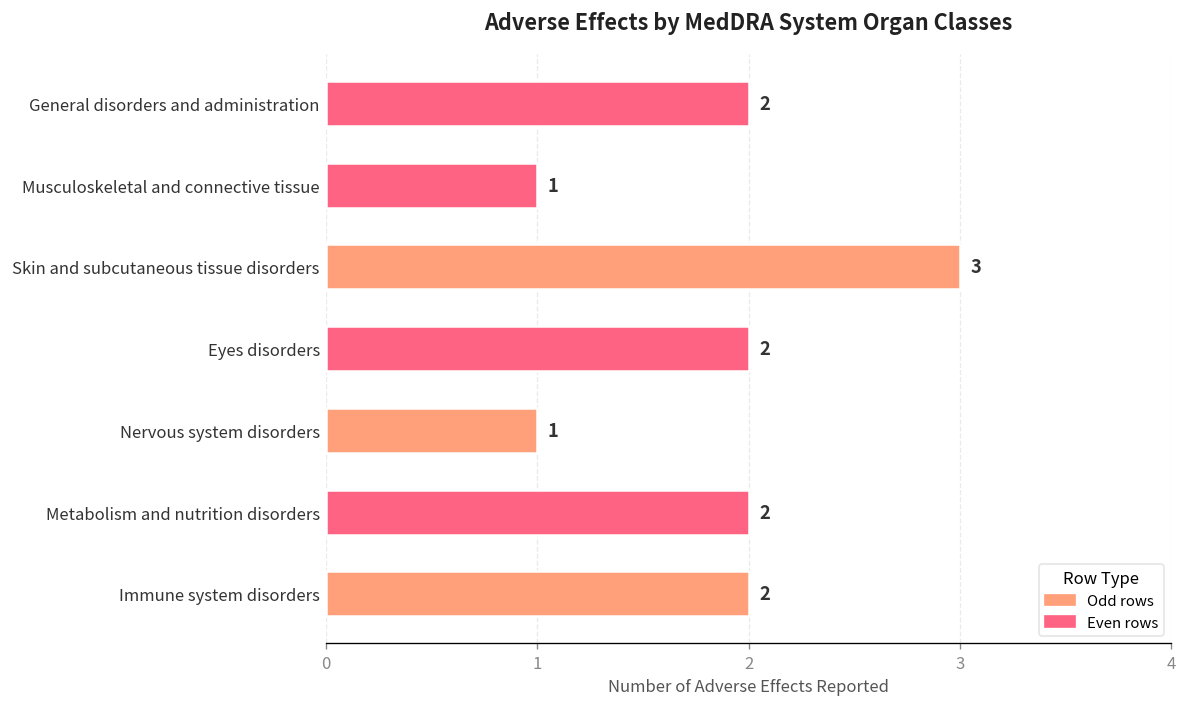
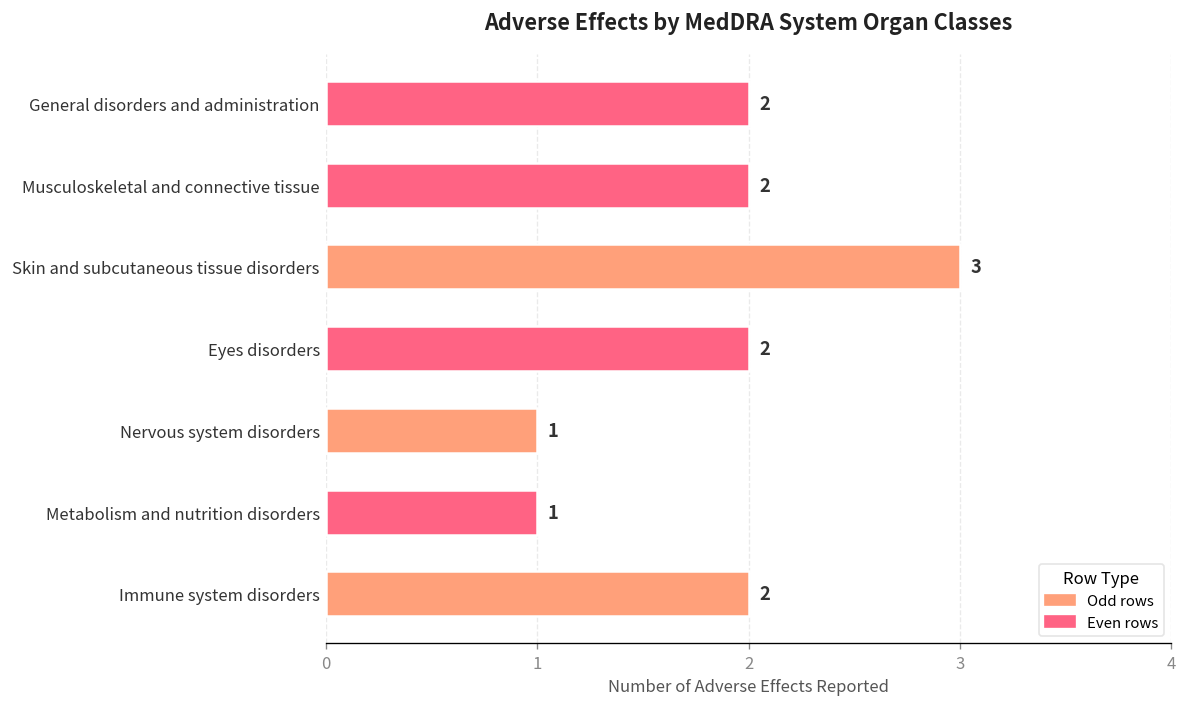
Musculoskeletal and connective tissue: 1 -> 2
Metabolism and nutrition disorders: 2 -> 1
